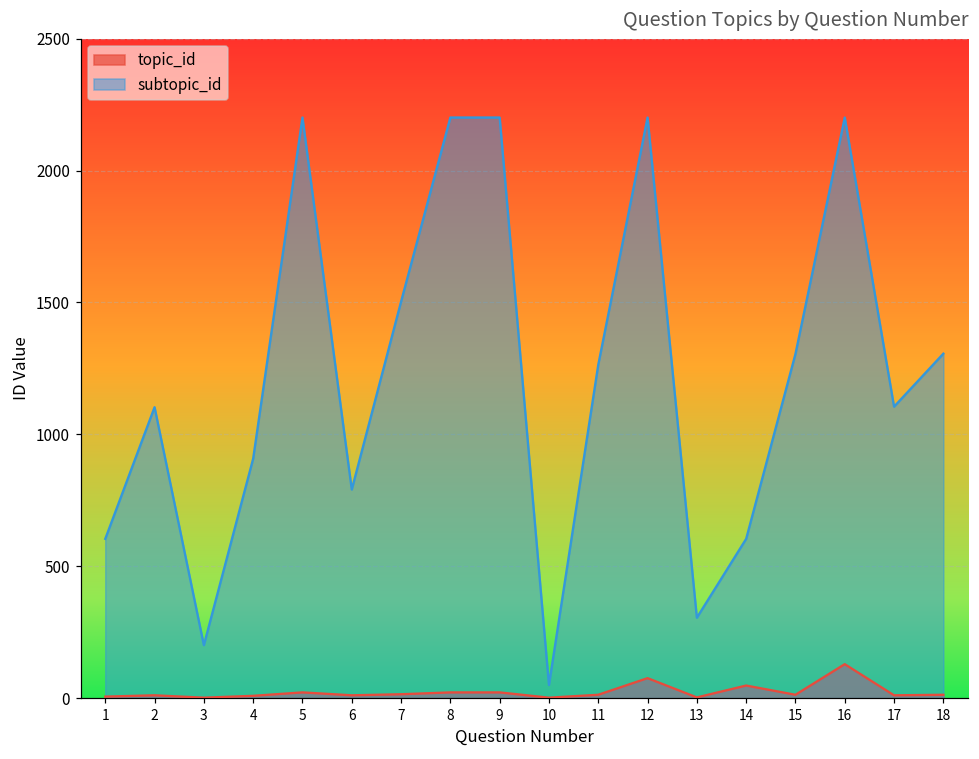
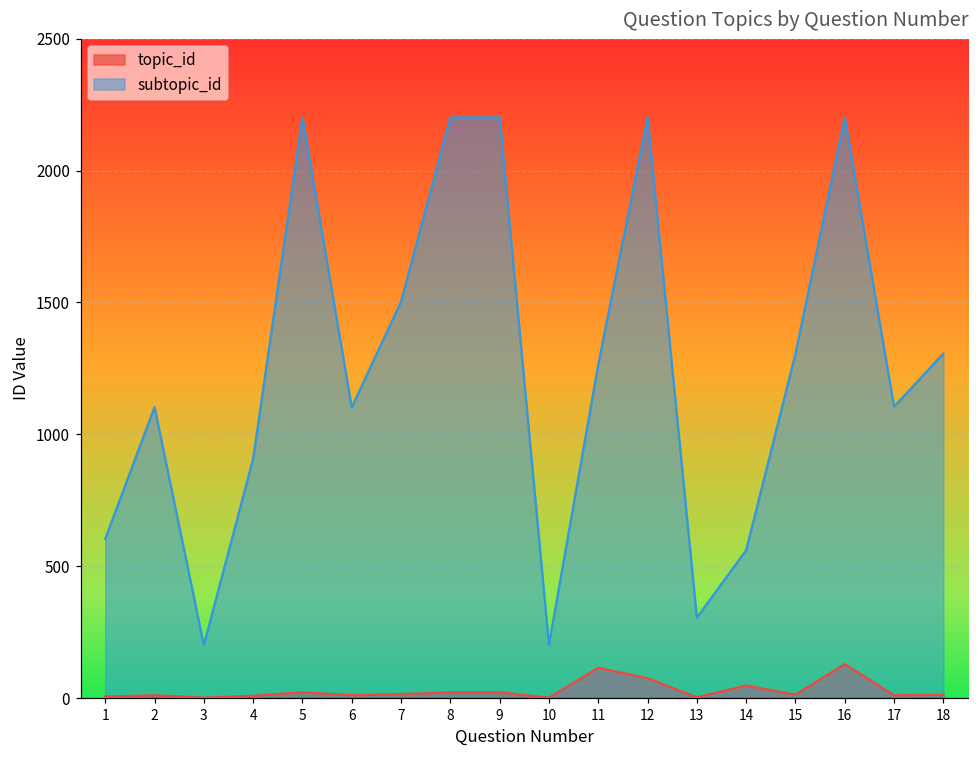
subtopic_id, 6: 790 -> 1100
subtopic_id, 10: 50 -> 200
topic_id, 11: 10 -> 120
subtopic_id, 14: 600 -> 560
